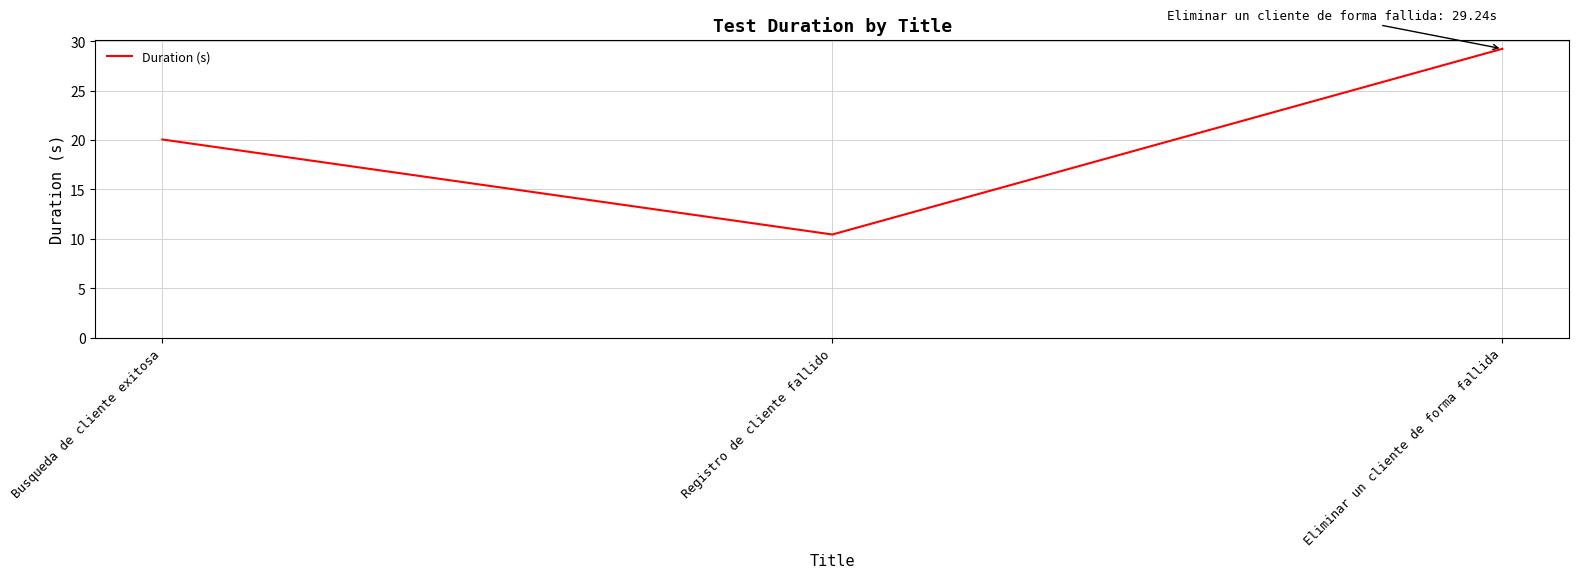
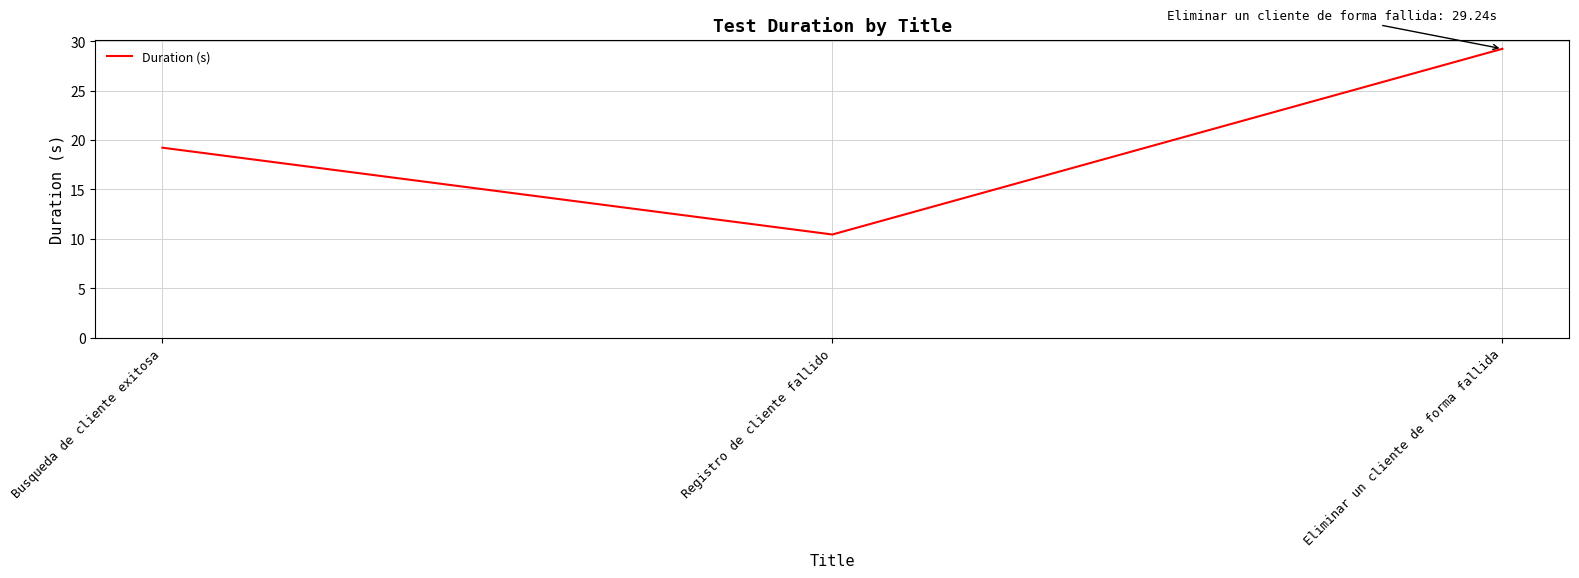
Busqueda de cliente exitosa: 20 -> 19
